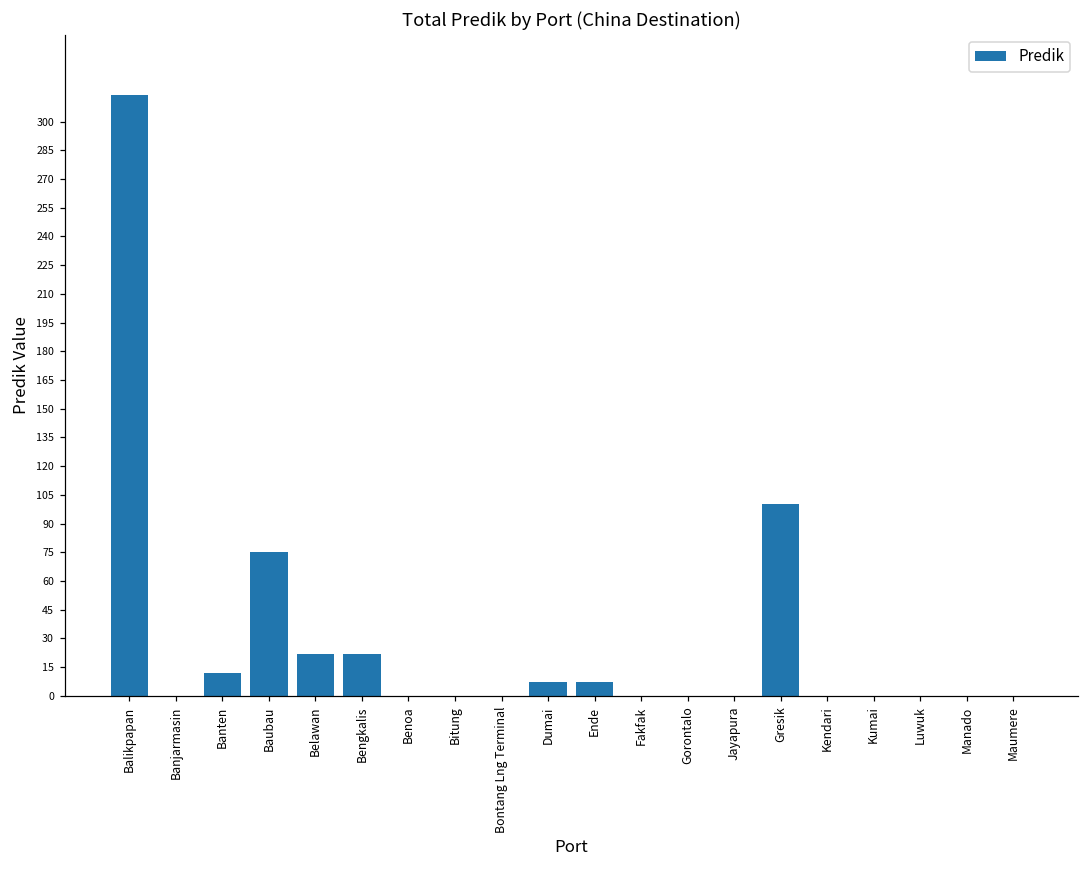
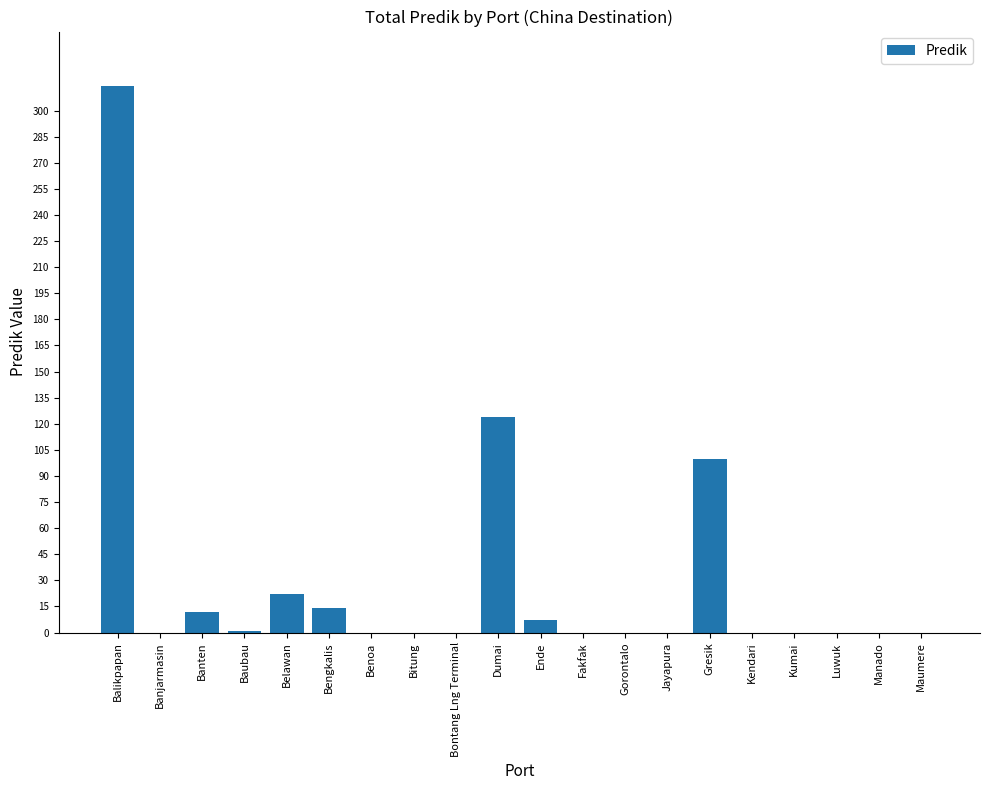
Baubau: 75 -> 1
Bengkalis: 22 -> 14
Dumai: 7 -> 124
